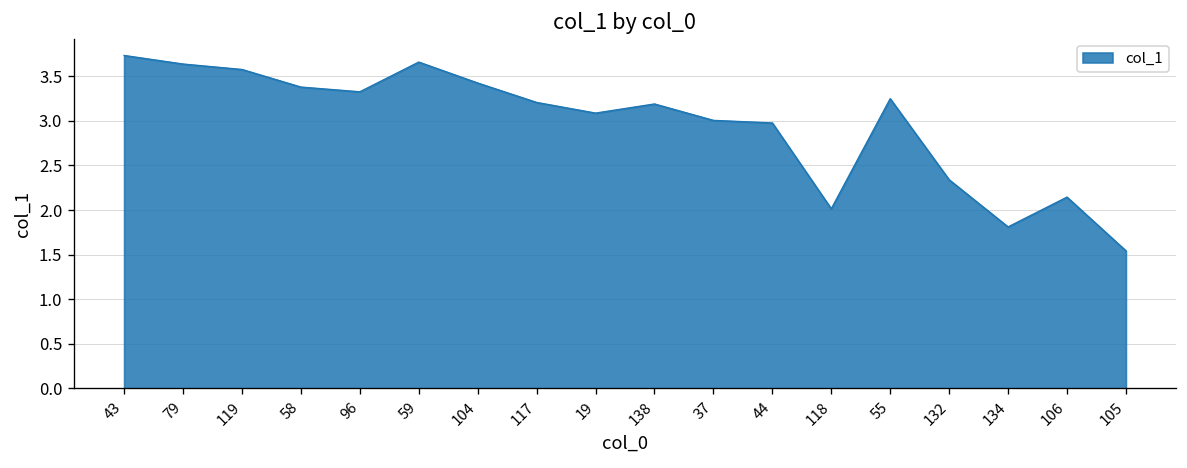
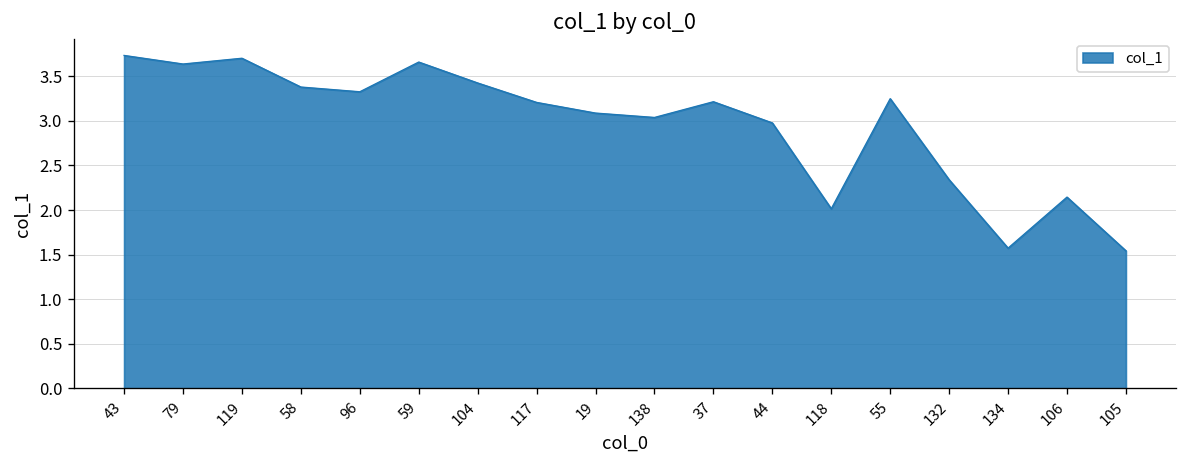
119: 3.6 -> 3.7
138: 3.2 -> 3.0
37: 3.0 -> 3.2
134: 1.8 -> 1.6
